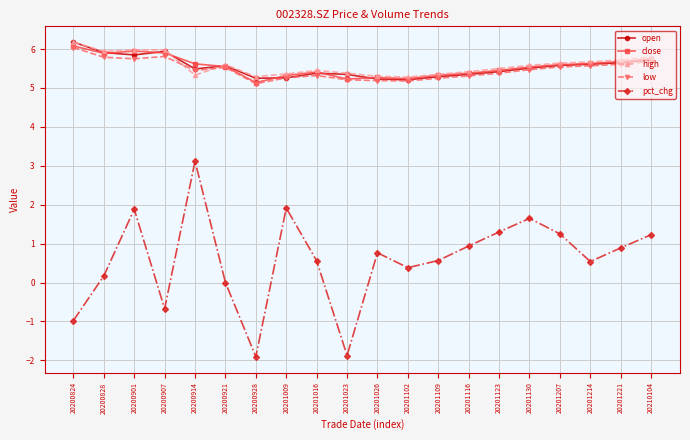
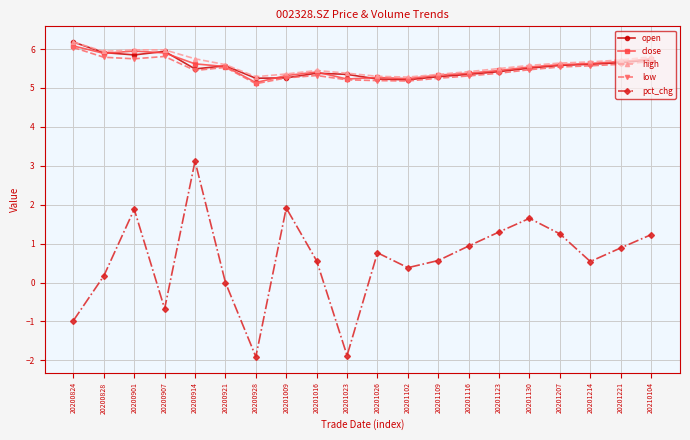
high, 20200914: 5.3 -> 5.8
